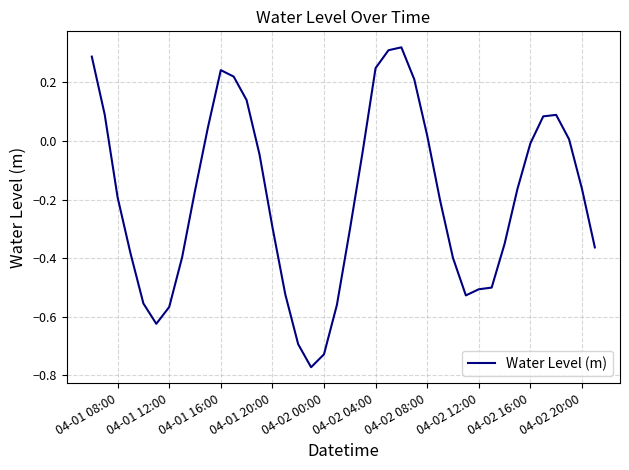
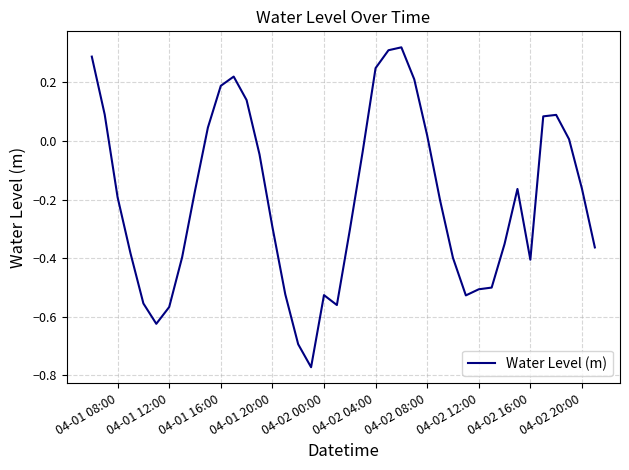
04-01 16:00: 0.24 -> 0.19
04-02 00:00: -0.73 -> -0.53
04-02 16:00: -0.01 -> -0.41
